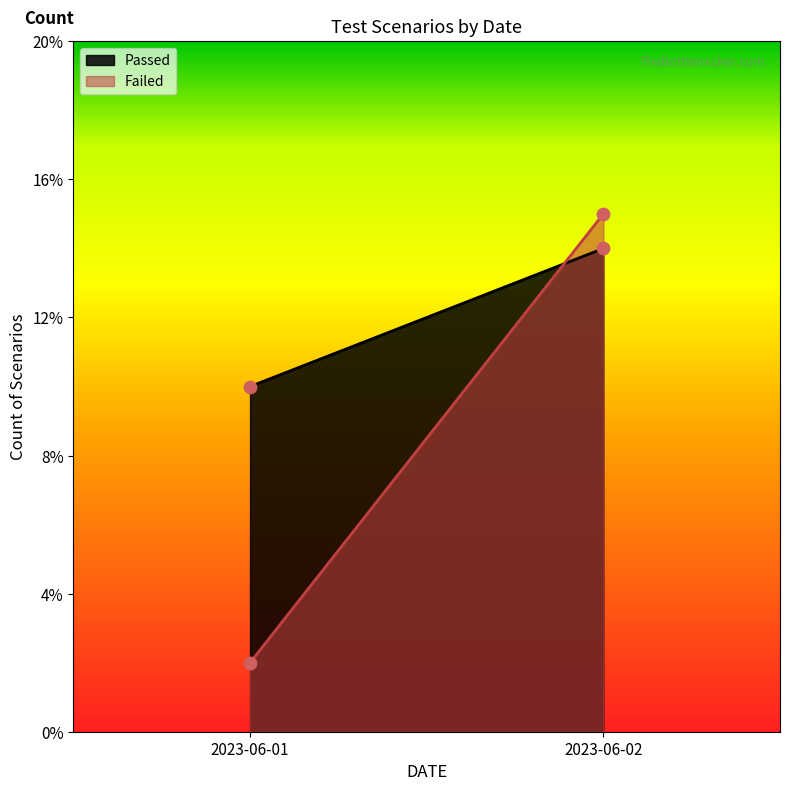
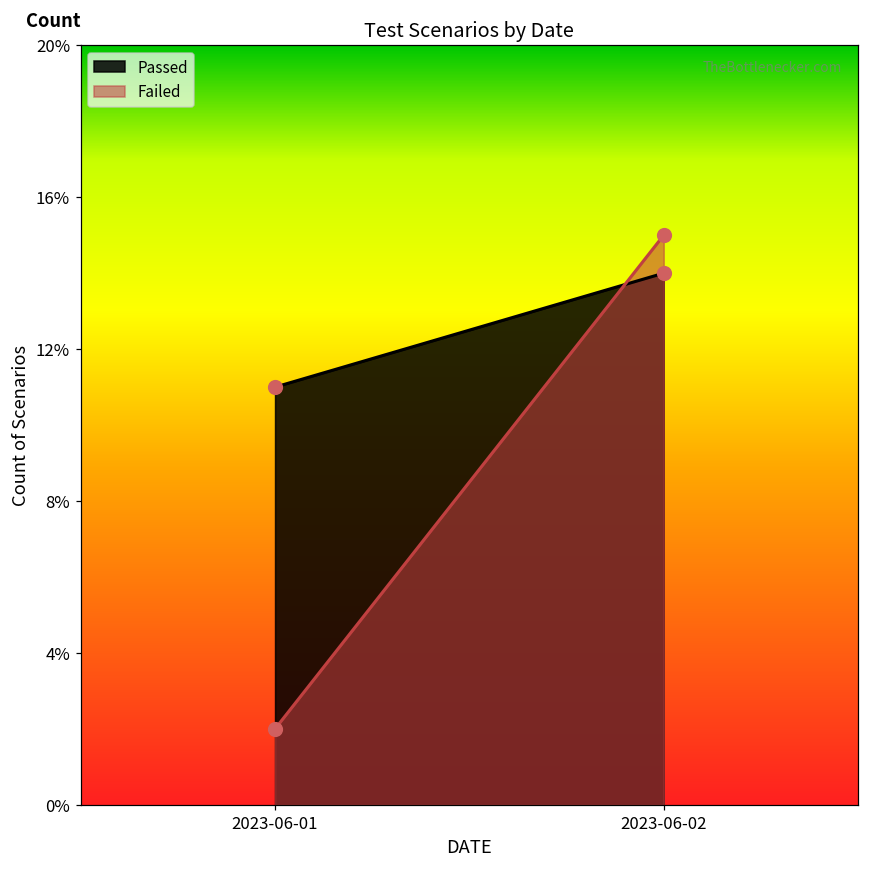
Passed, 2023-06-01: 10% -> 11%
